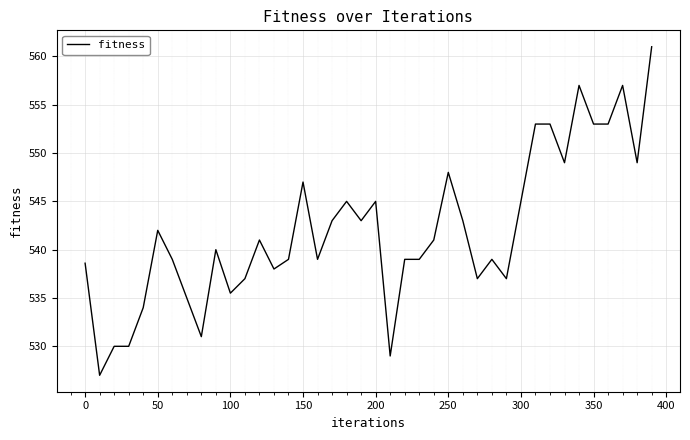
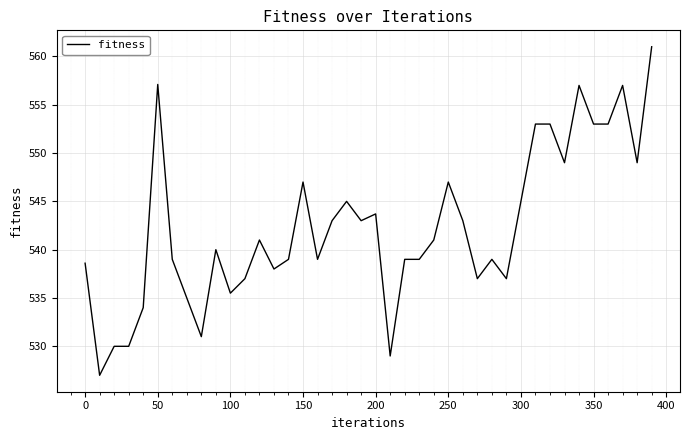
50: 542 -> 557
200: 545 -> 544
250: 548 -> 547
